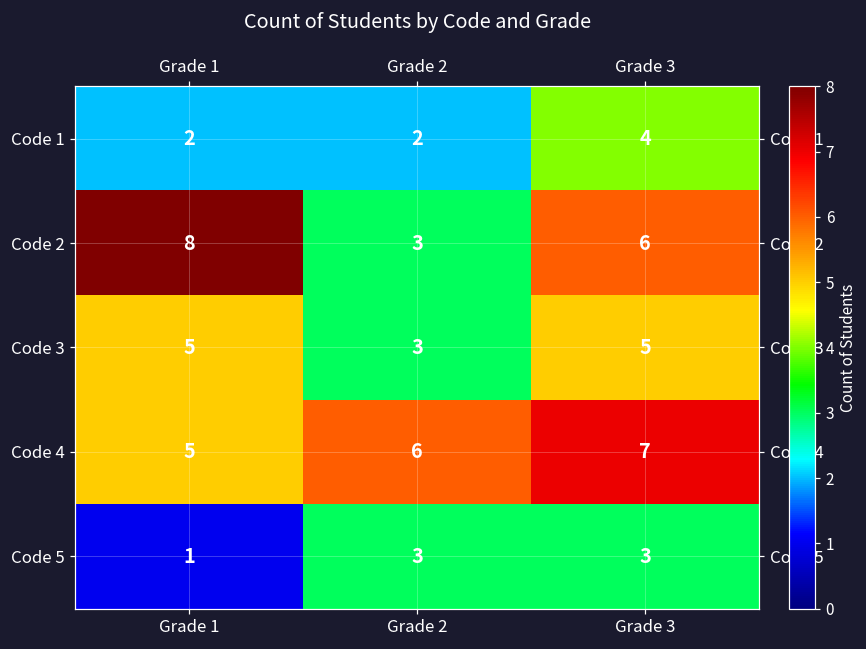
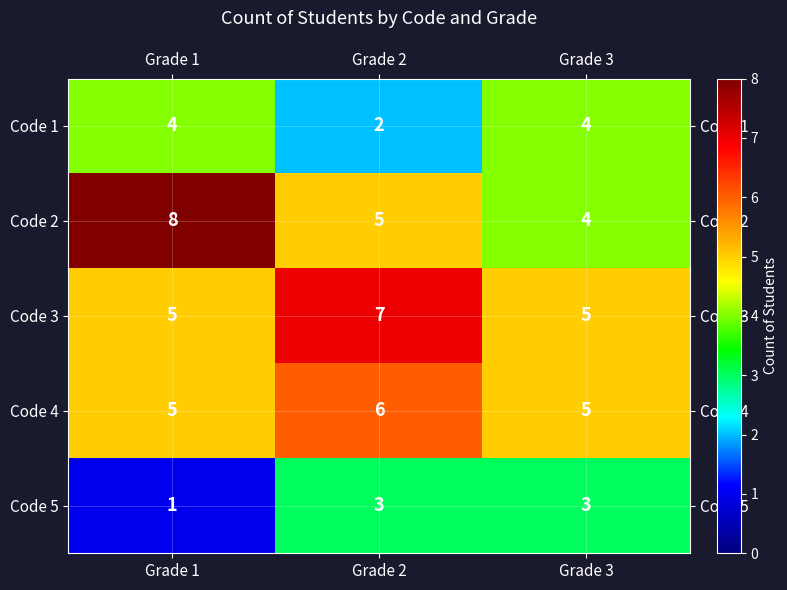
Code 1, Grade 1: 2 -> 4
Code 2, Grade 2: 3 -> 5
Code 2, Grade 3: 6 -> 4
Code 3, Grade 2: 3 -> 7
Code 4, Grade 3: 7 -> 5
